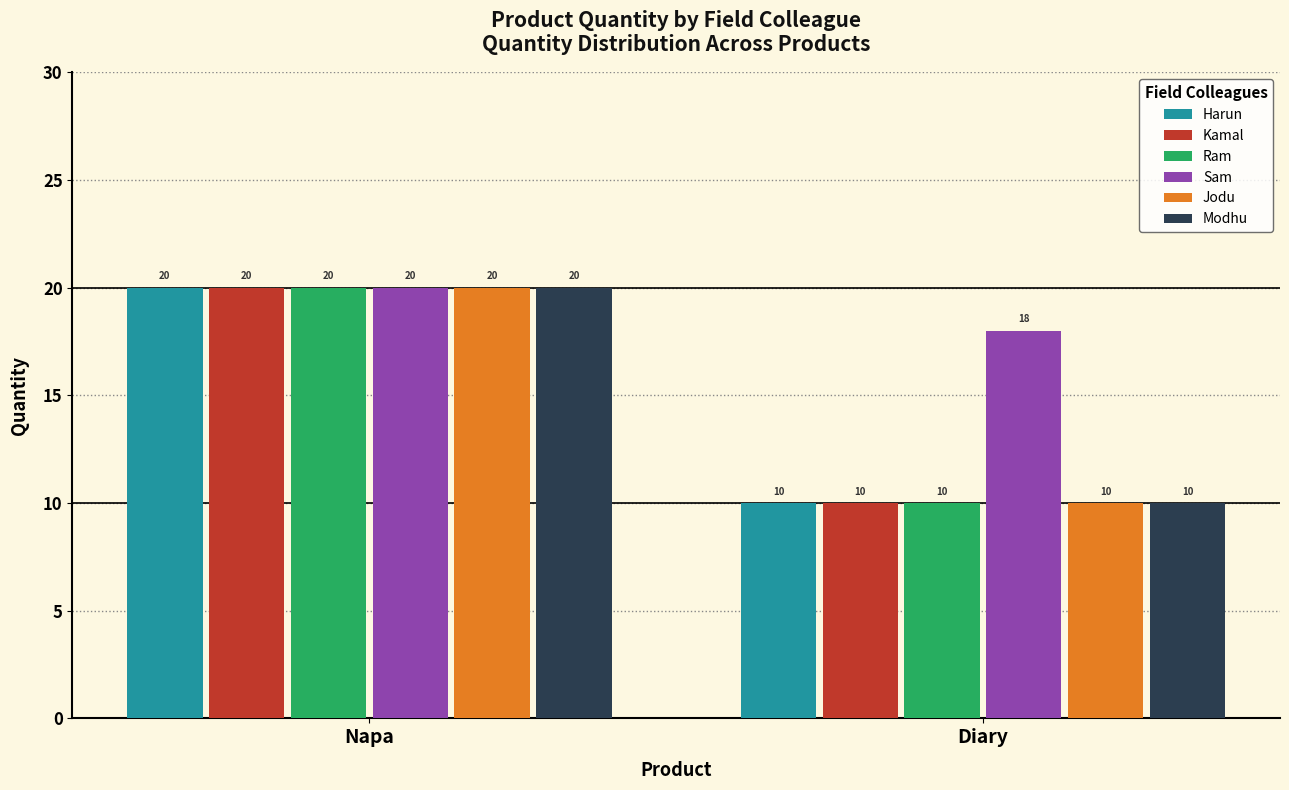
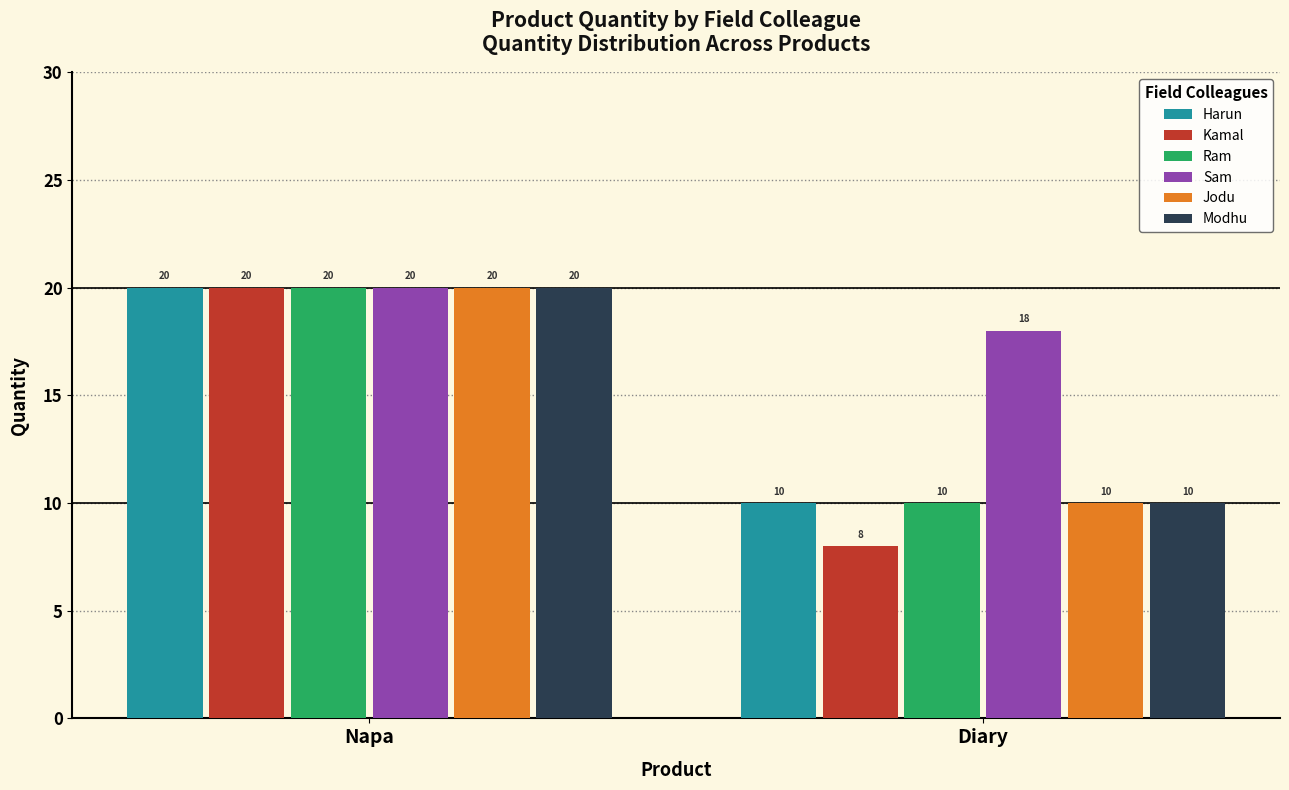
Kamal, Diary: 10 -> 8
